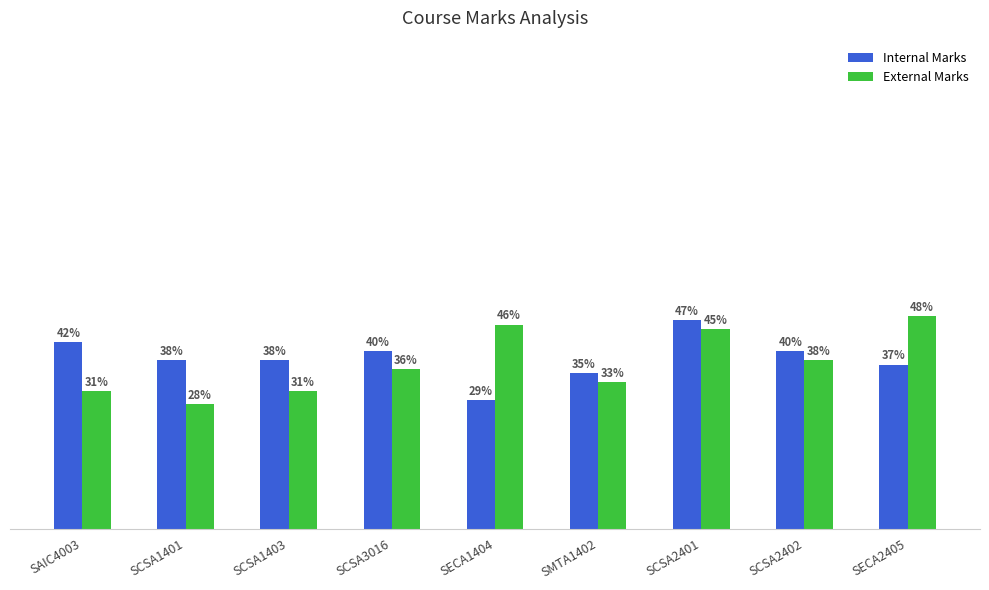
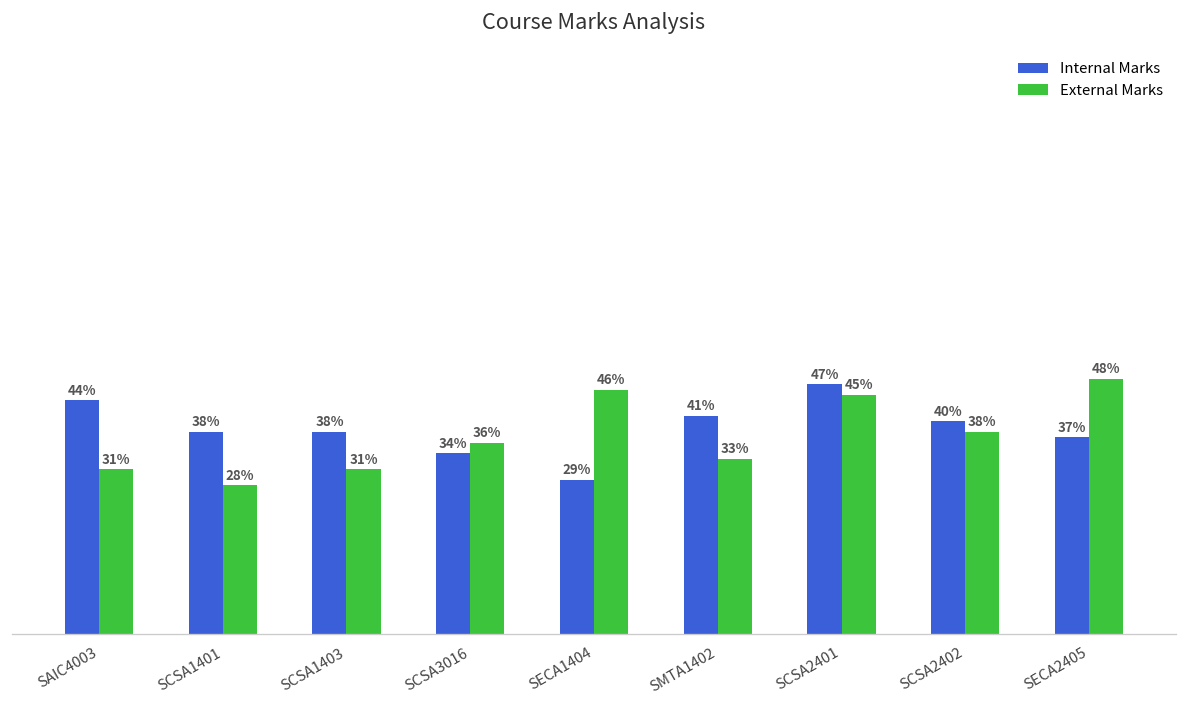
Internal Marks, SAIC4003: 42% -> 44%
Internal Marks, SCSA3016: 40% -> 34%
Internal Marks, SMTA1402: 35% -> 41%
